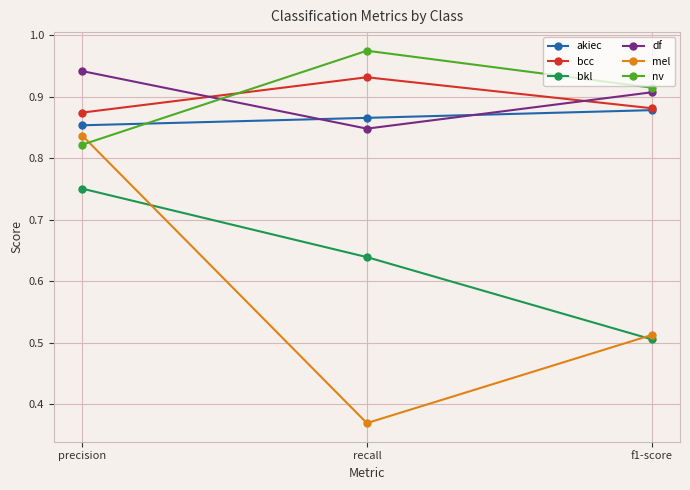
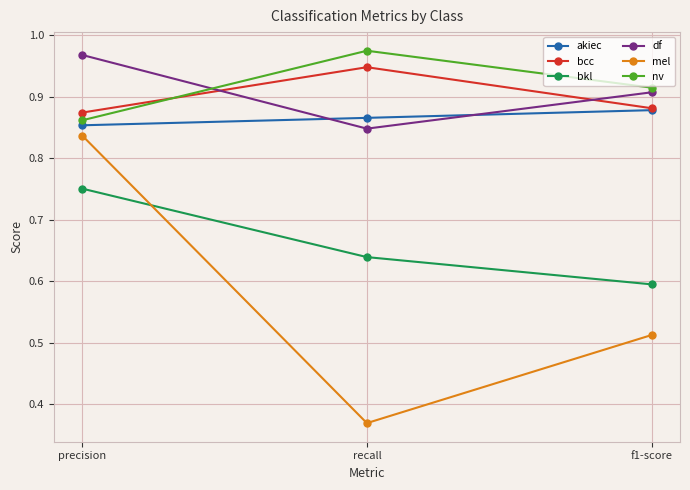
df, precision: 0.94 -> 0.97
nv, precision: 0.82 -> 0.86
bcc, recall: 0.93 -> 0.95
bkl, f1-score: 0.51 -> 0.59
